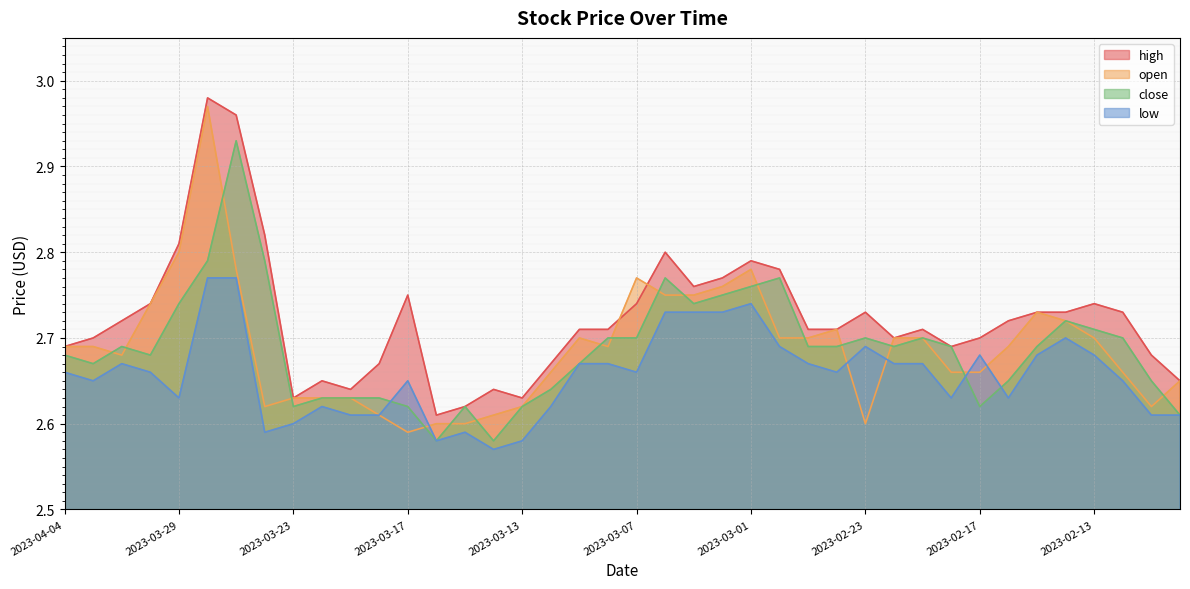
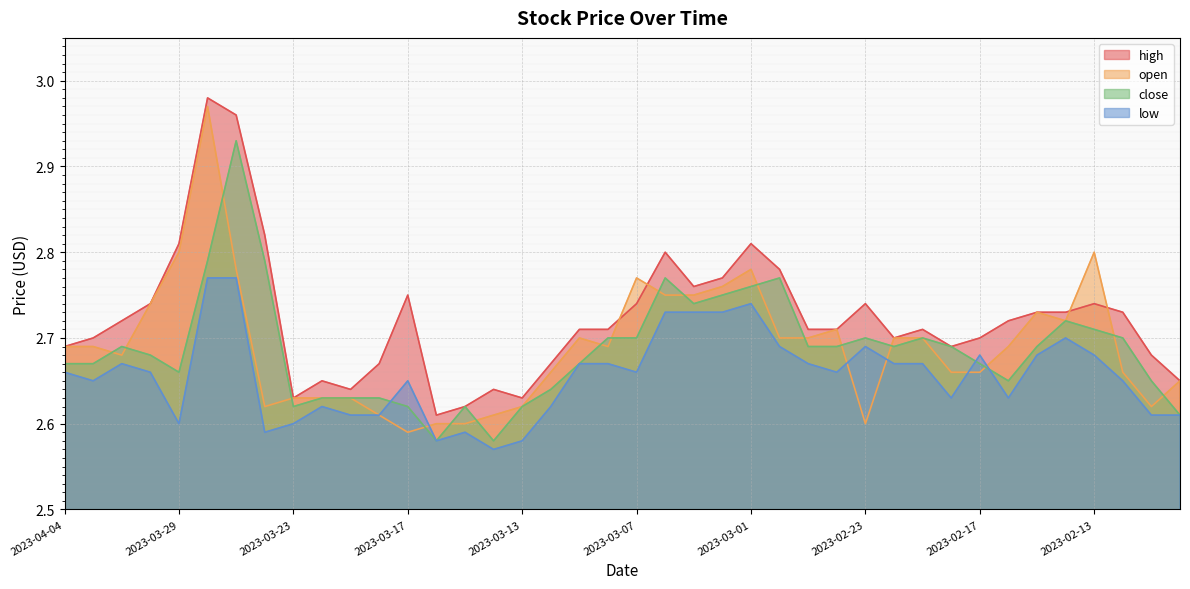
close, 2023-04-04: 2.68 -> 2.67
close, 2023-03-29: 2.74 -> 2.66
low, 2023-03-29: 2.63 -> 2.60
high, 2023-03-01: 2.79 -> 2.81
high, 2023-02-23: 2.73 -> 2.74
close, 2023-02-17: 2.62 -> 2.67
open, 2023-02-13: 2.7 -> 2.8
